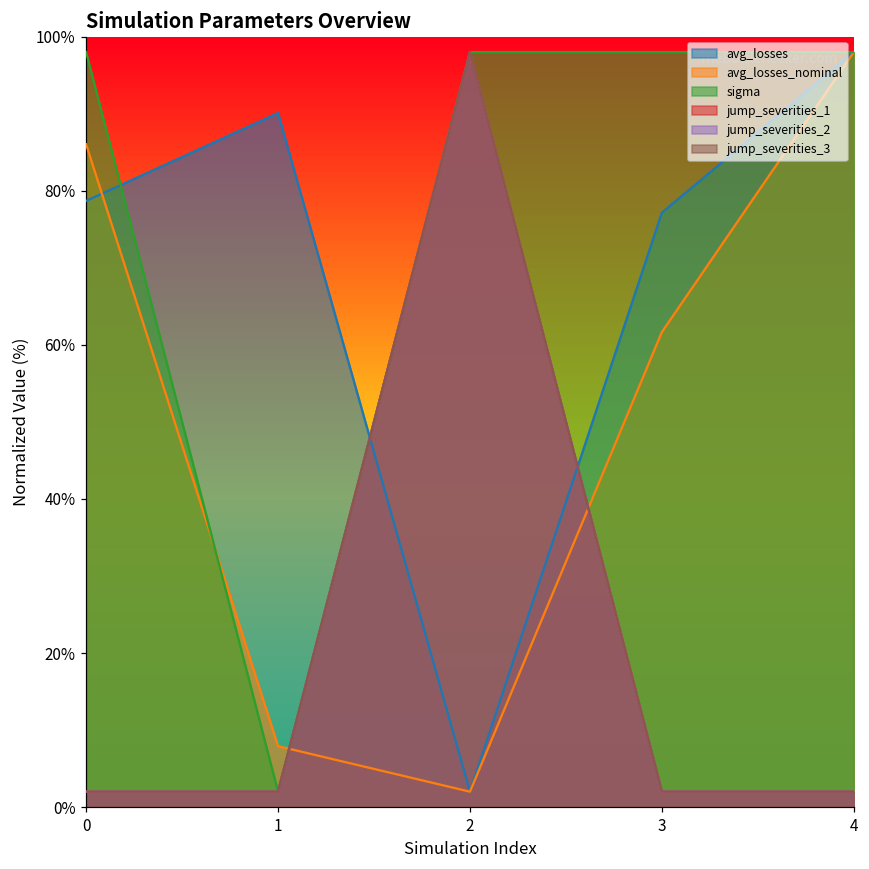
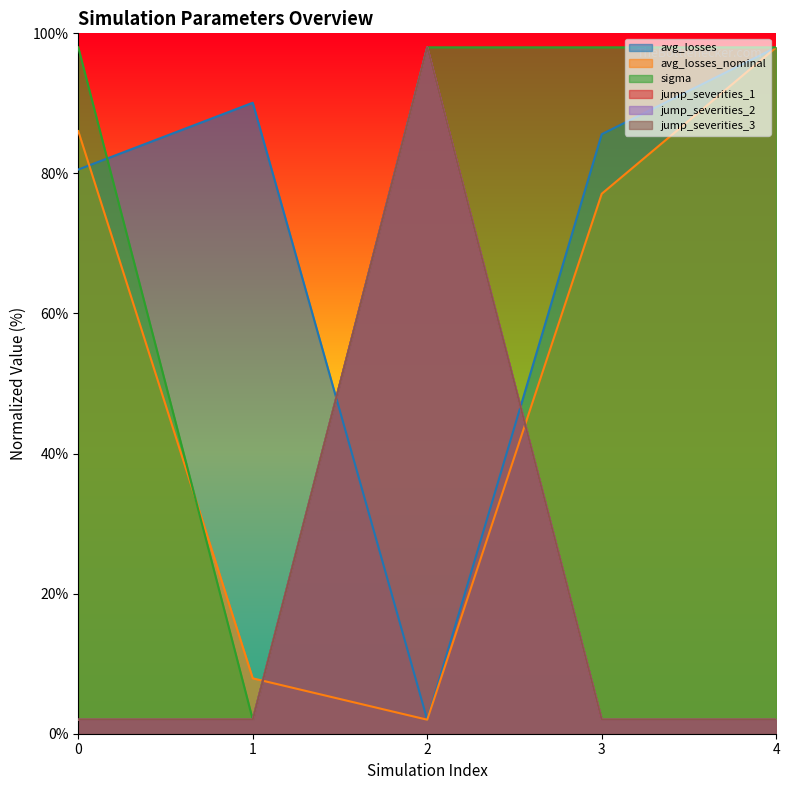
avg_losses, 0: 79% -> 81%
avg_losses, 3: 77% -> 86%
avg_losses_nominal, 3: 62% -> 77%
